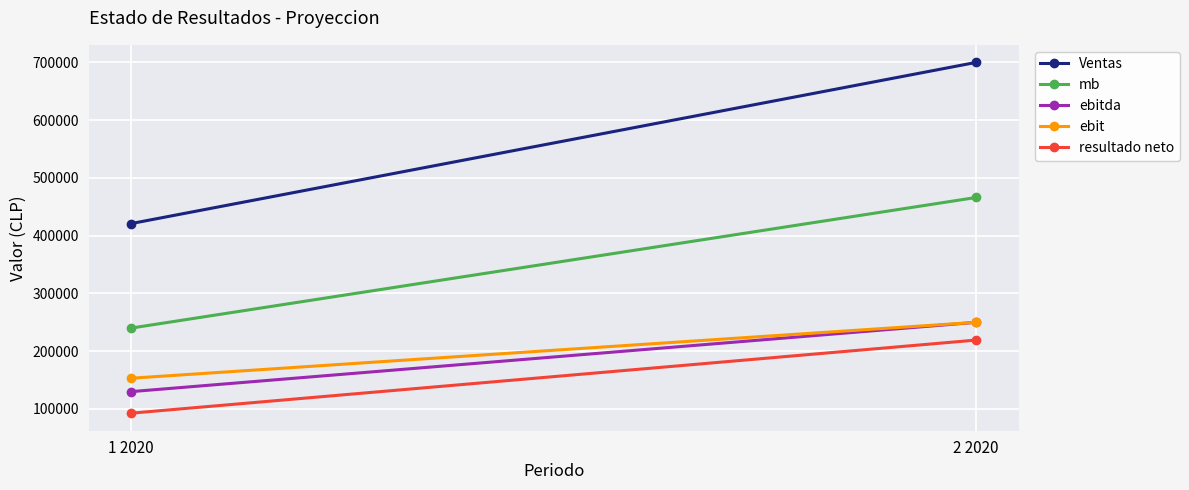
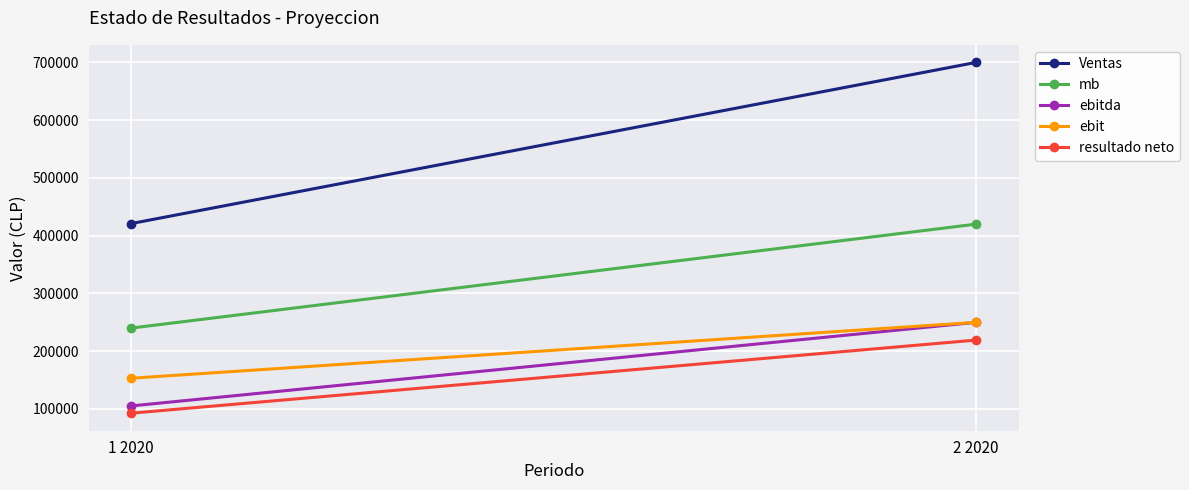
ebitda, 1 2020: 130000 -> 110000
mb, 2 2020: 470000 -> 420000
